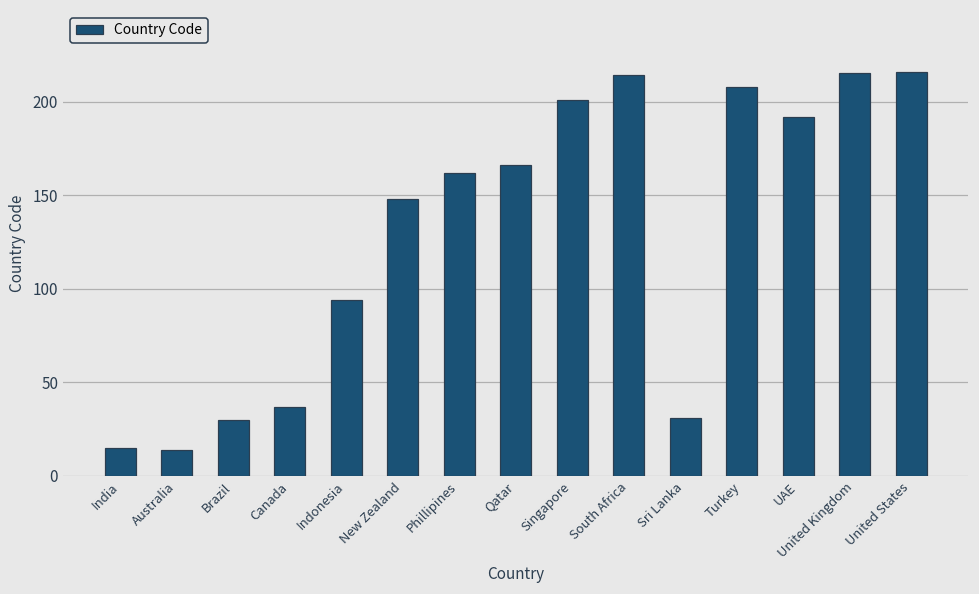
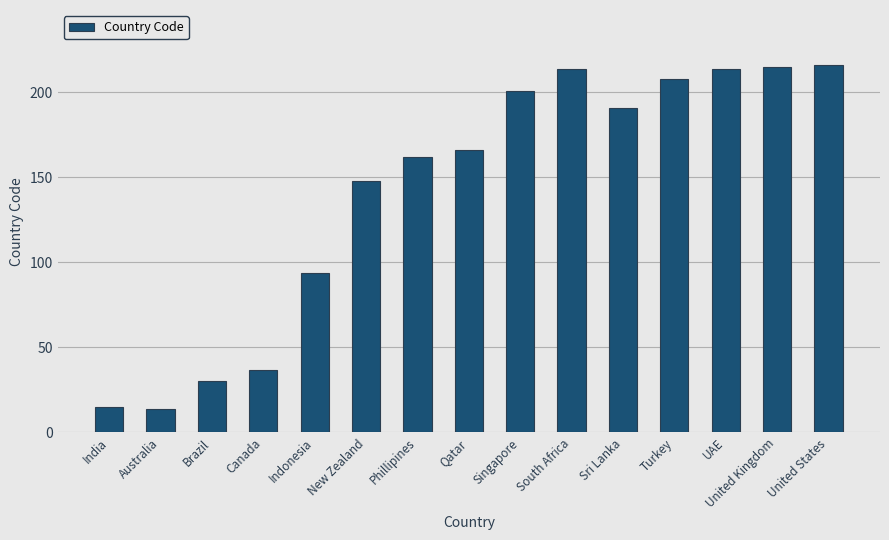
Sri Lanka: 31 -> 191
UAE: 192 -> 214
